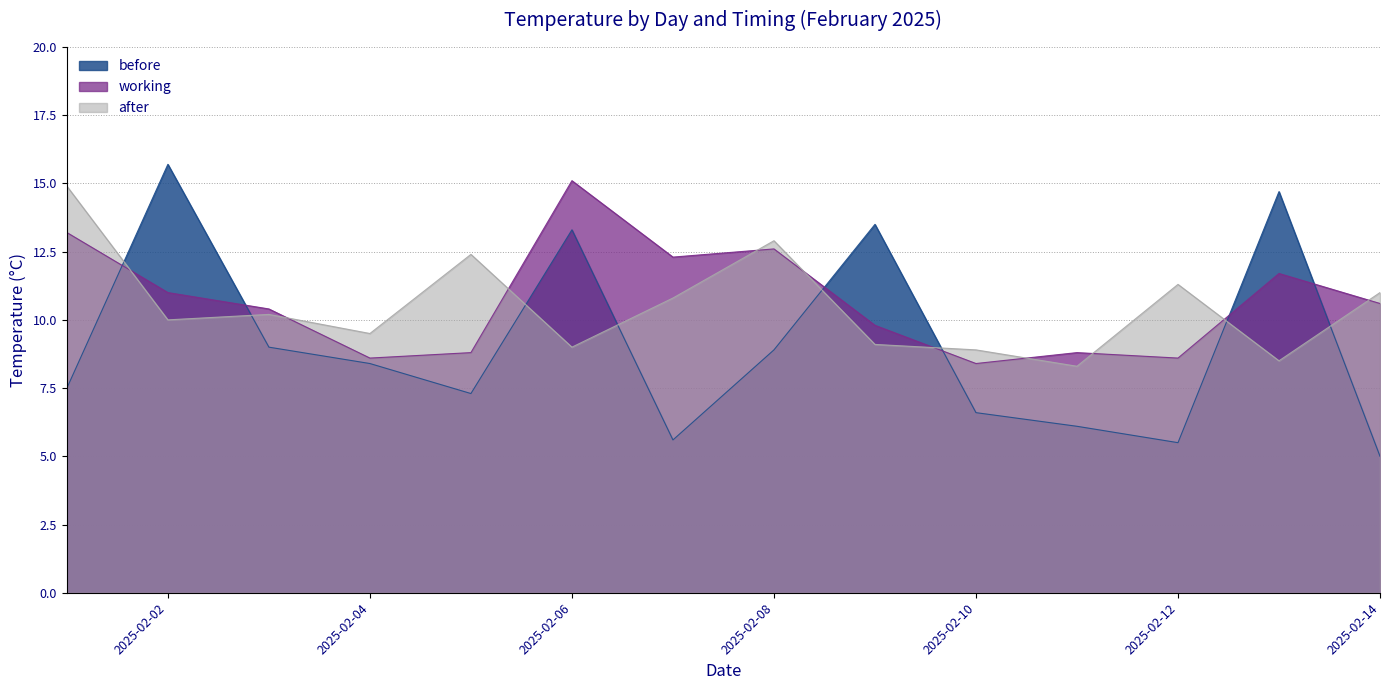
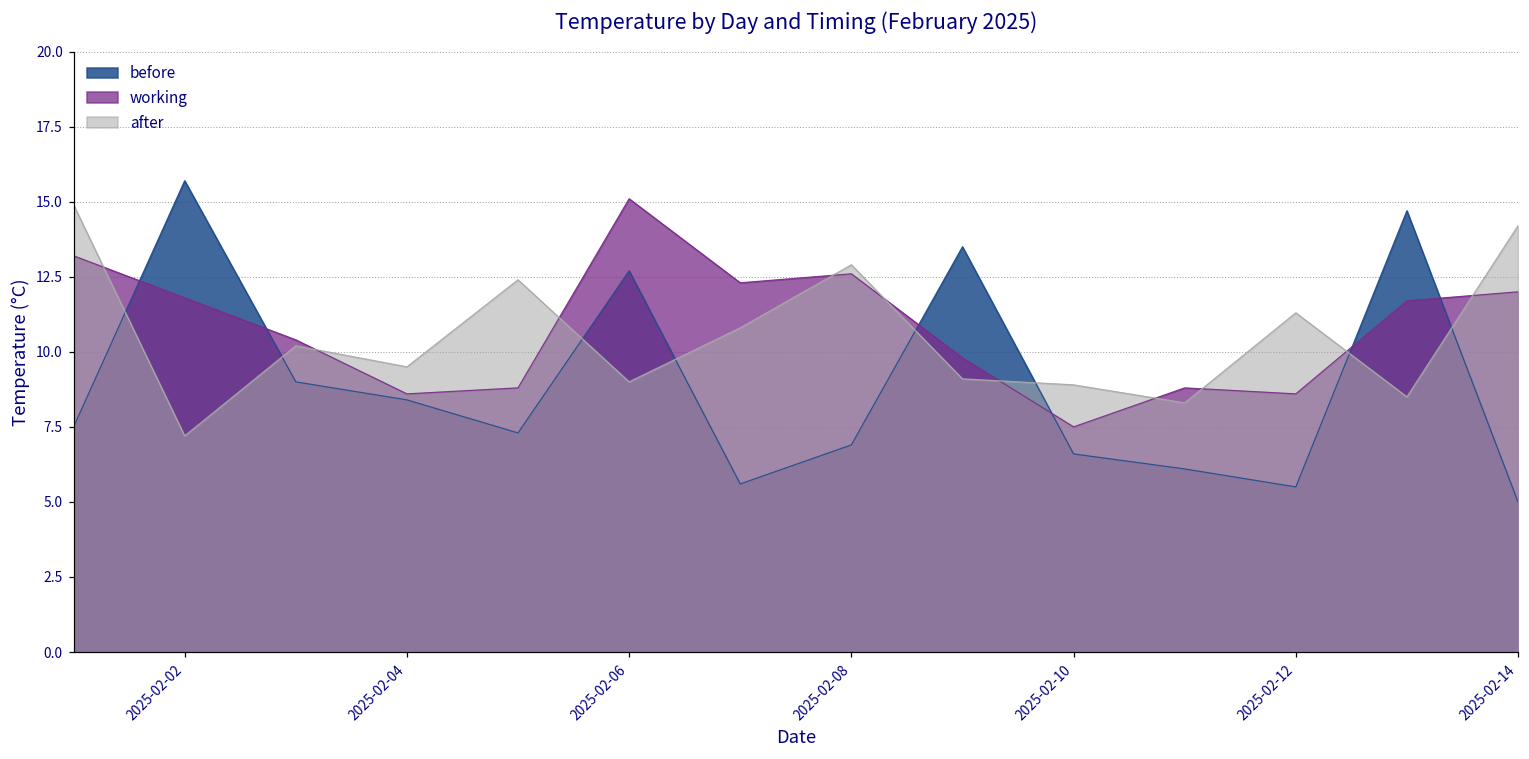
working, 2025-02-02: 11.0 -> 11.8
after, 2025-02-02: 10.0 -> 7.2
before, 2025-02-06: 13.3 -> 12.7
before, 2025-02-08: 8.9 -> 6.9
working, 2025-02-10: 8.4 -> 7.5
working, 2025-02-14: 10.6 -> 12.0
after, 2025-02-14: 11.0 -> 14.2
